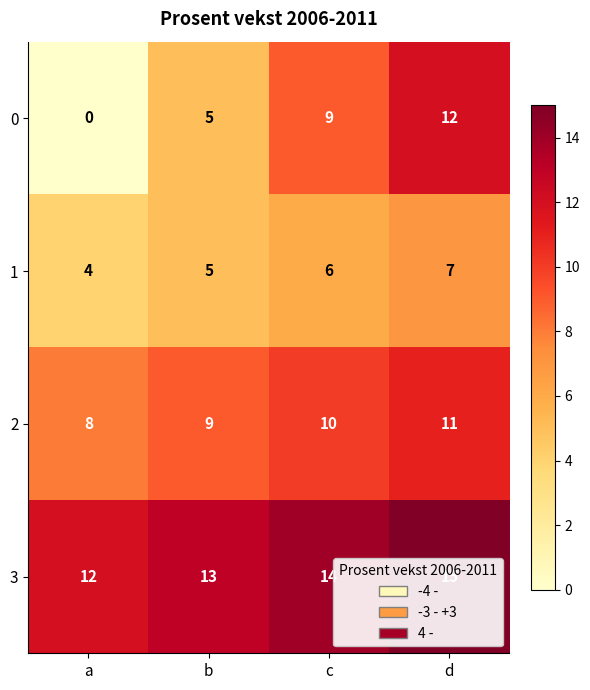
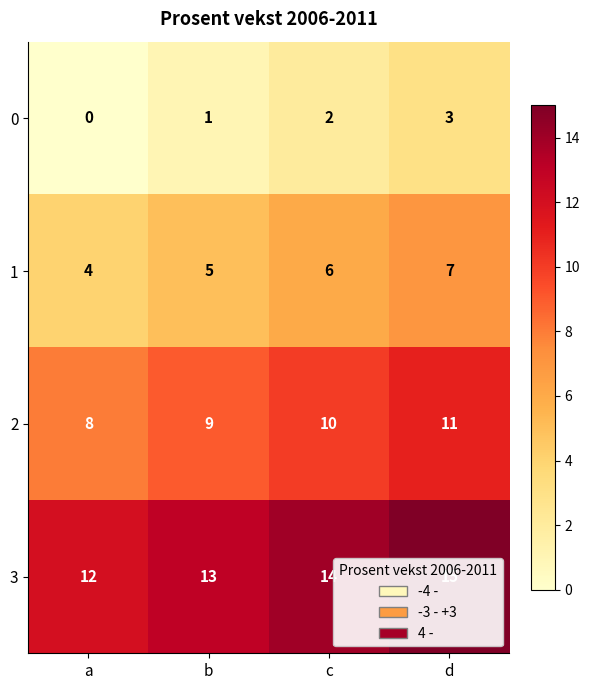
0, b: 5 -> 1
0, c: 9 -> 2
0, d: 12 -> 3
